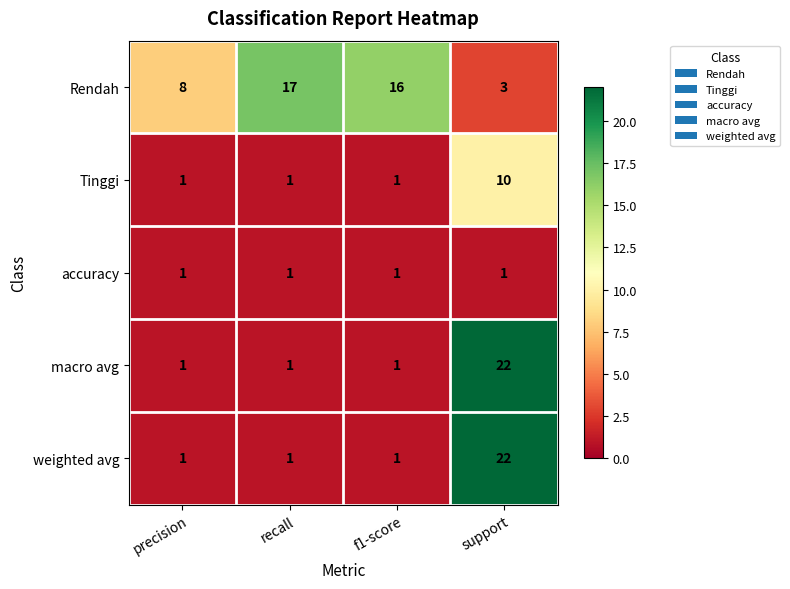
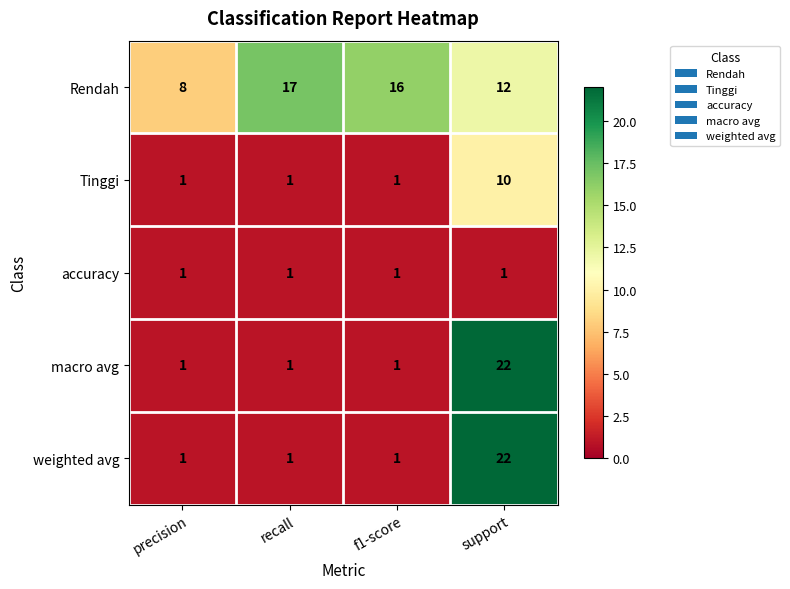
Rendah, support: 3 -> 12
